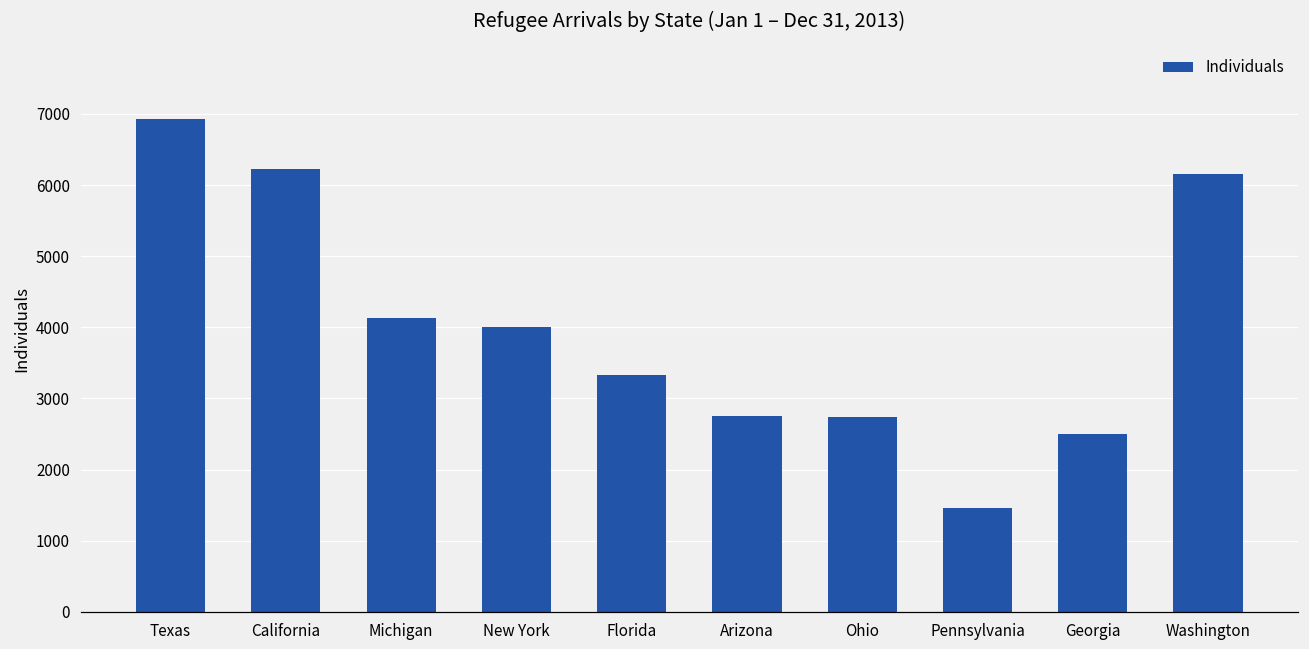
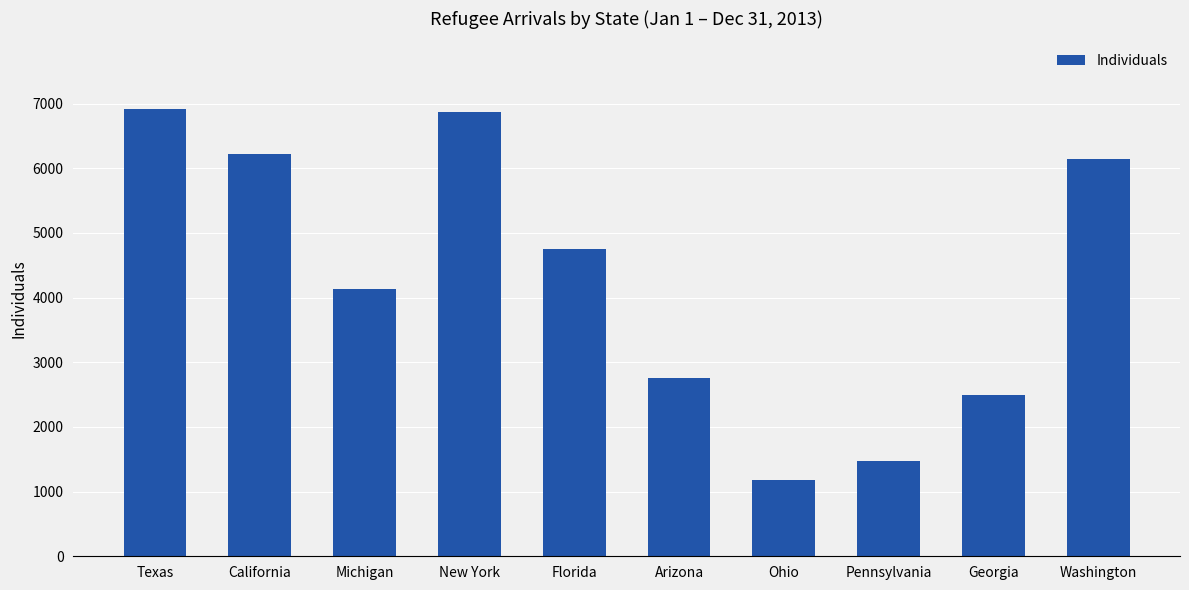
New York: 4000 -> 6900
Florida: 3300 -> 4800
Ohio: 2700 -> 1200
